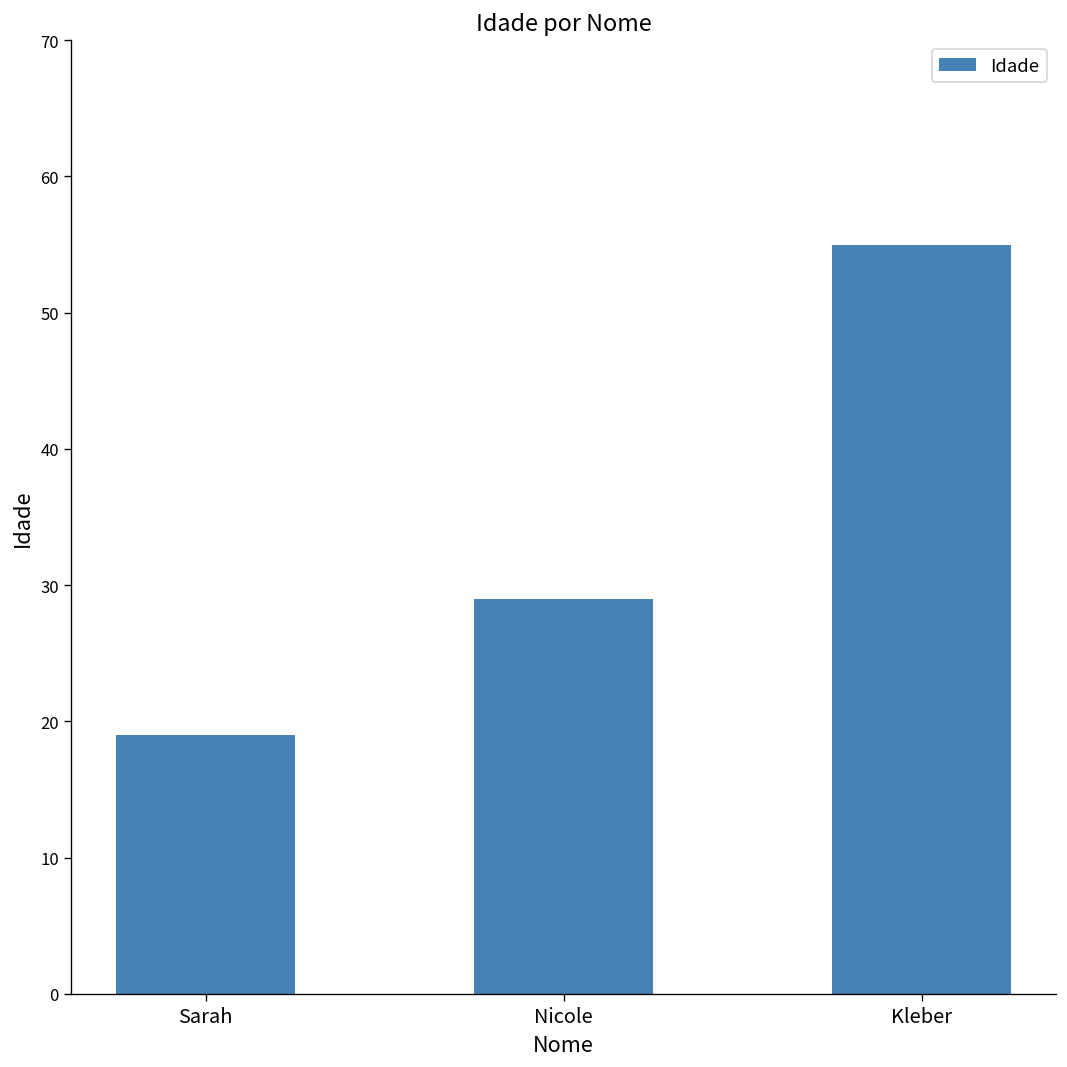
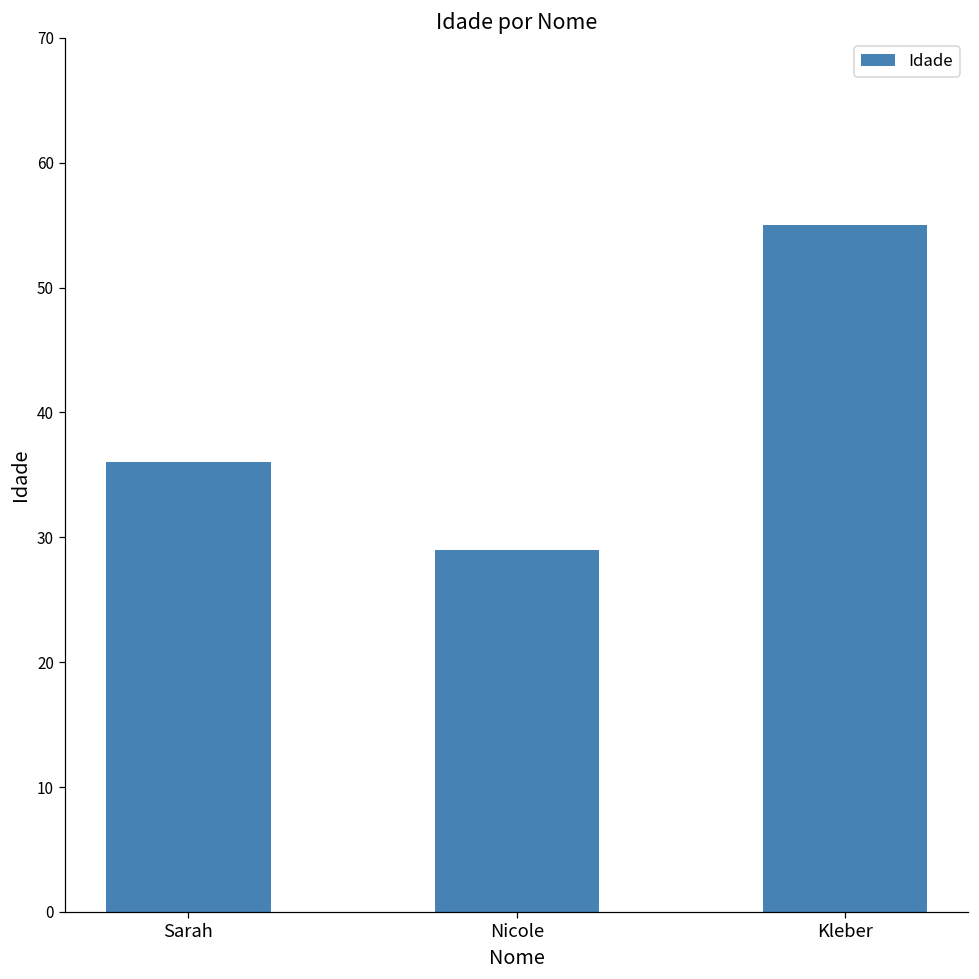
Sarah: 19 -> 36
